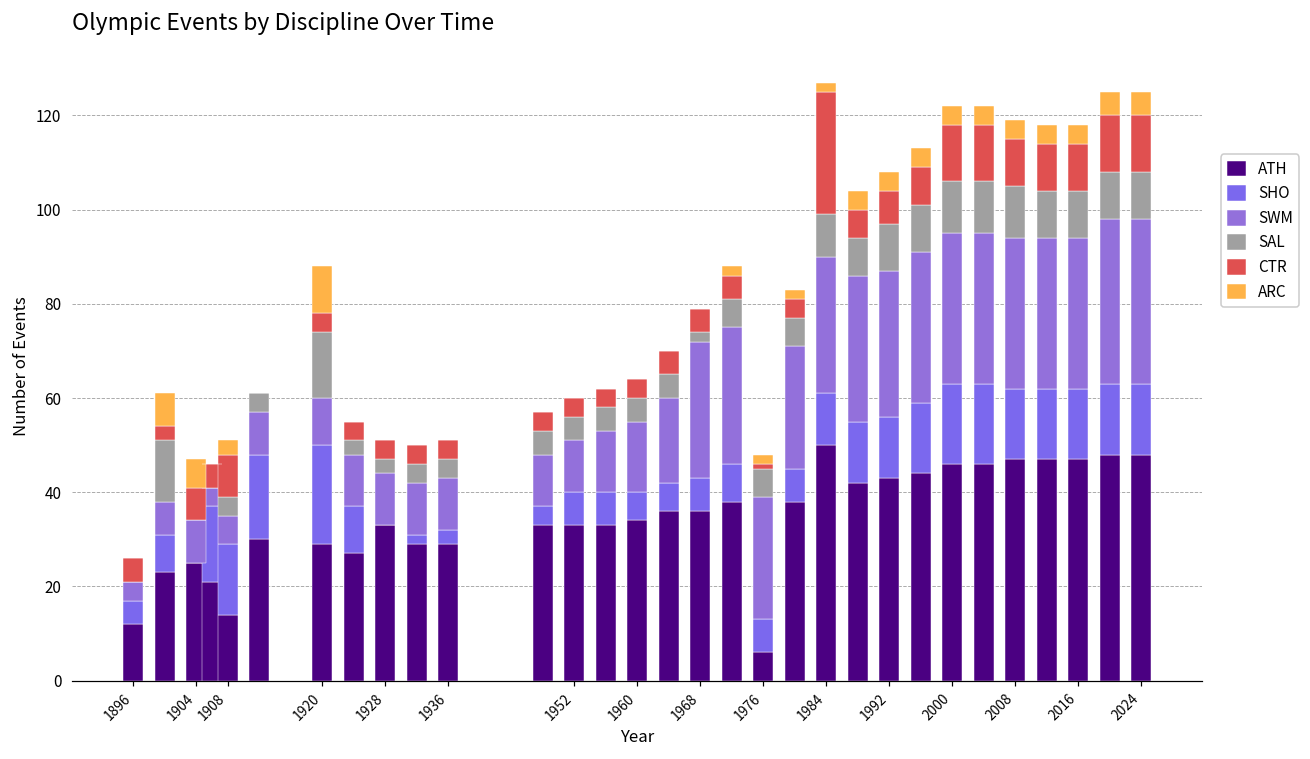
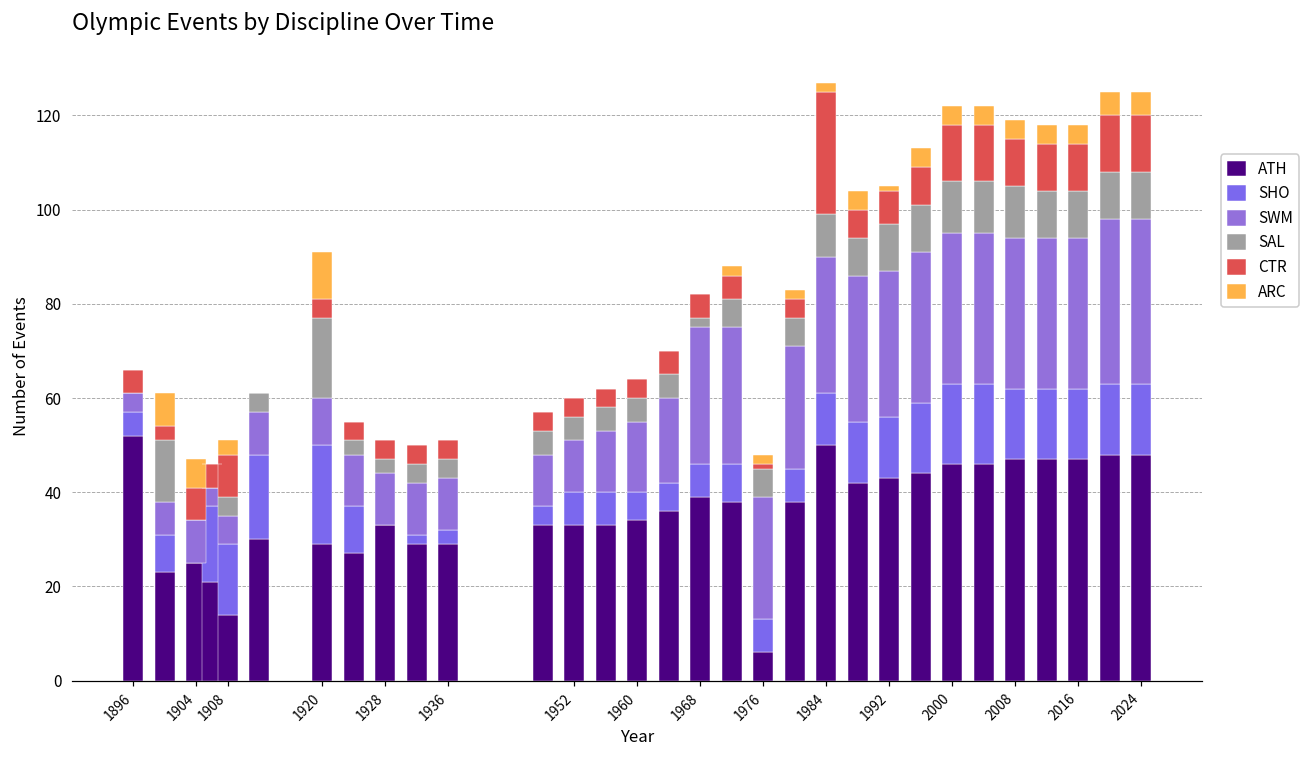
ATH, 1896: 12 -> 52
SAL, 1920: 14 -> 17
ATH, 1968: 36 -> 39
ARC, 1992: 4 -> 1
